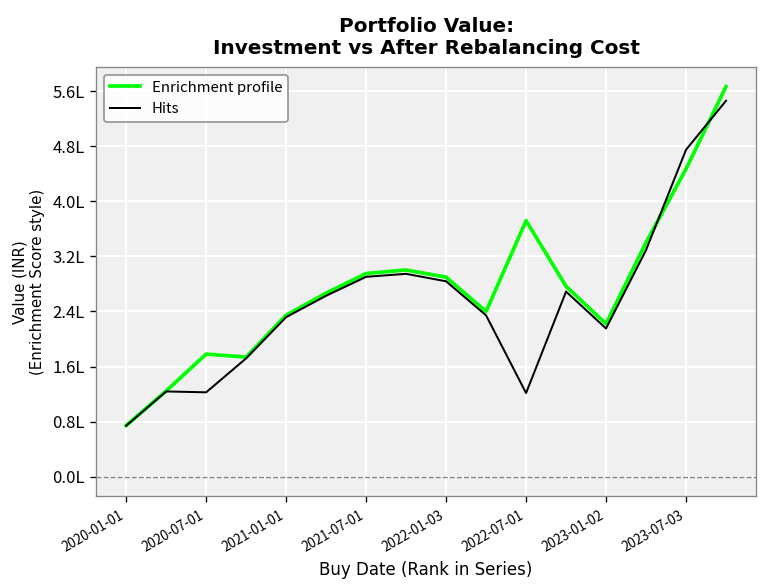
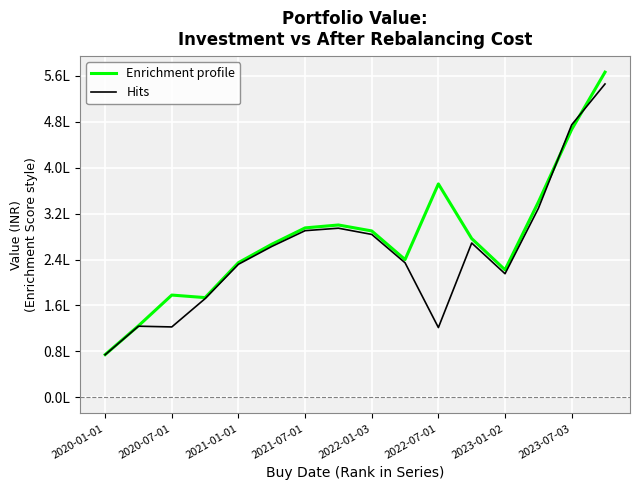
Enrichment profile, 2023-07-03: 4.5L -> 4.7L
